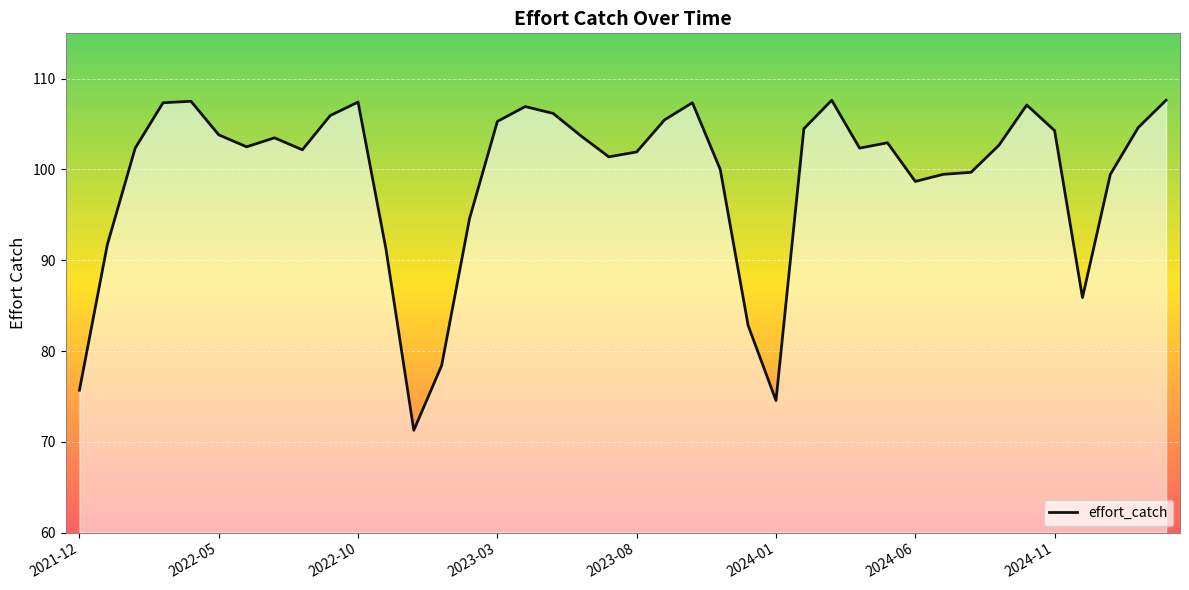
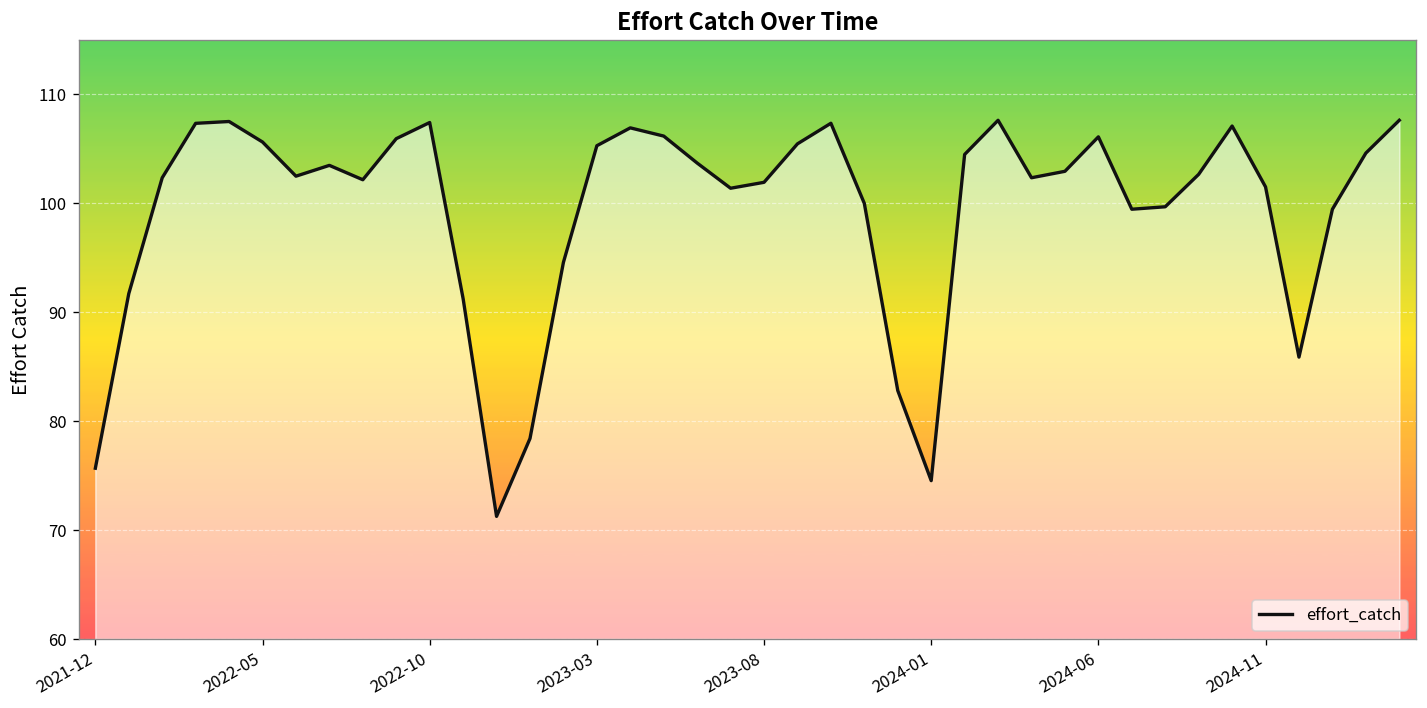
2022-05: 104 -> 106
2024-06: 99 -> 106
2024-11: 104 -> 102
